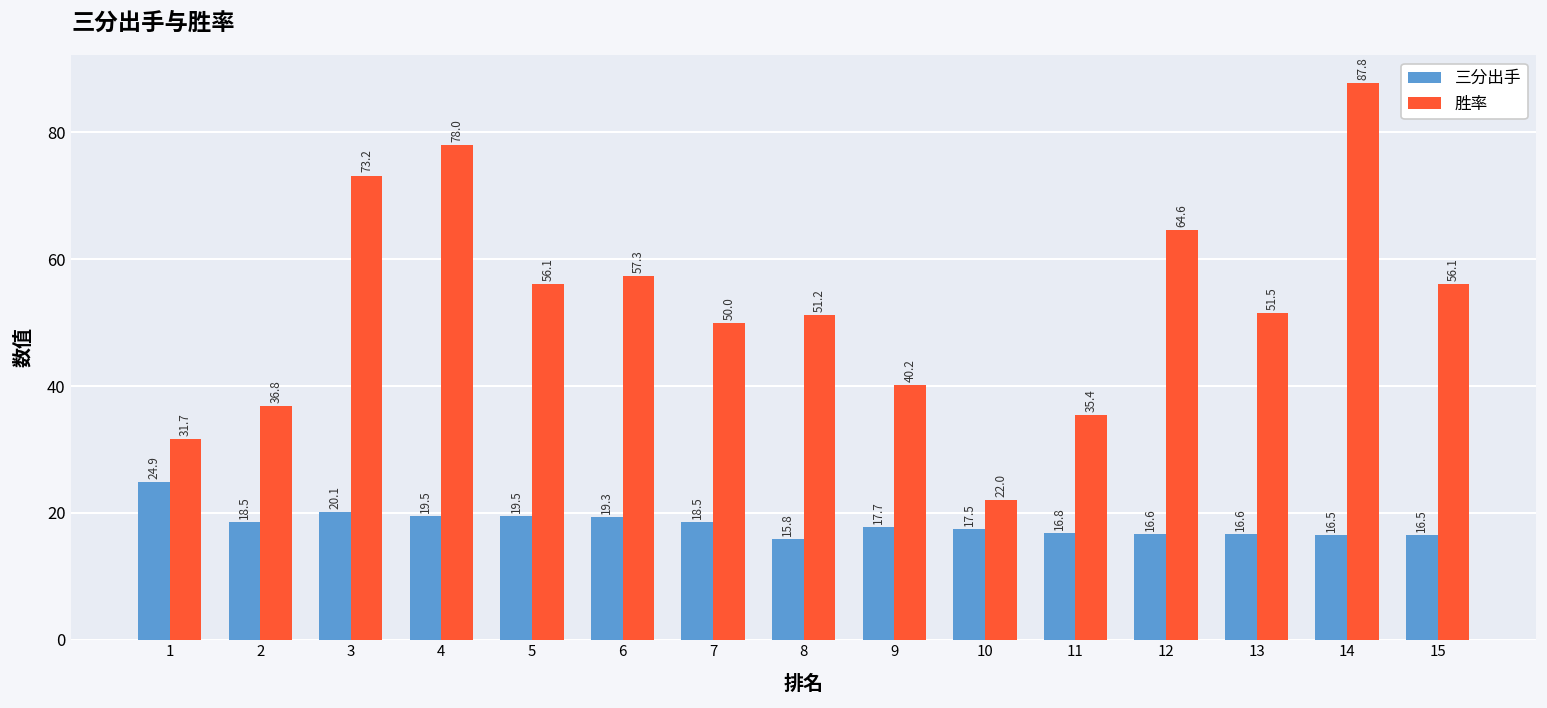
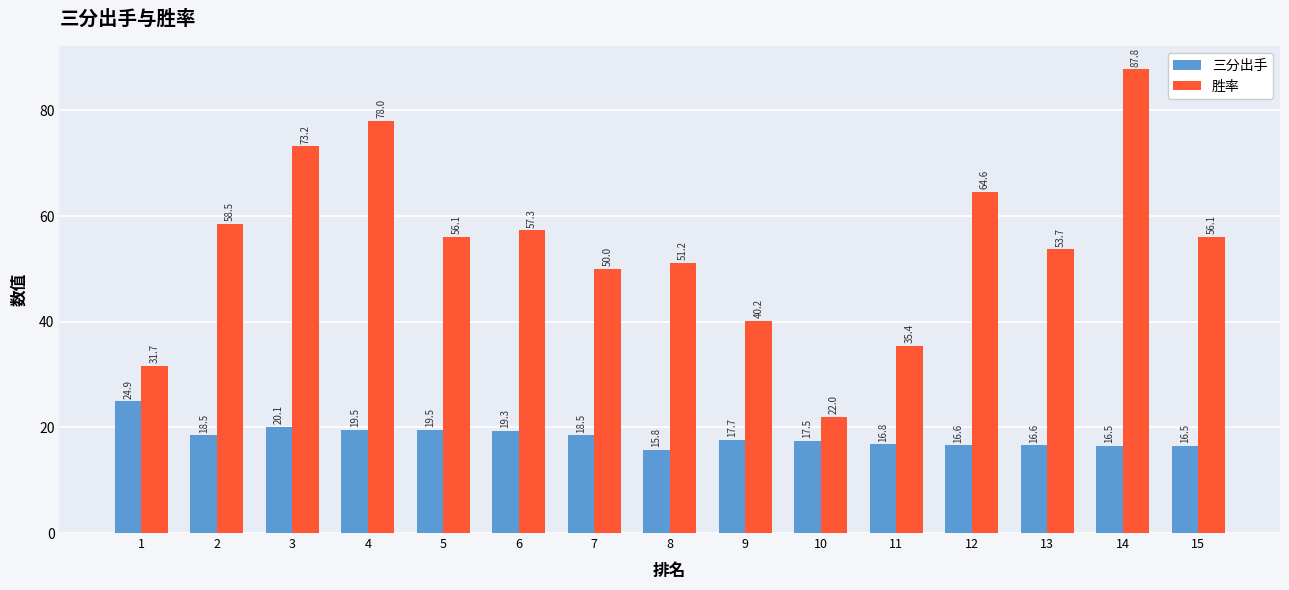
胜率, 2: 36.8 -> 58.5
胜率, 13: 51.5 -> 53.7
